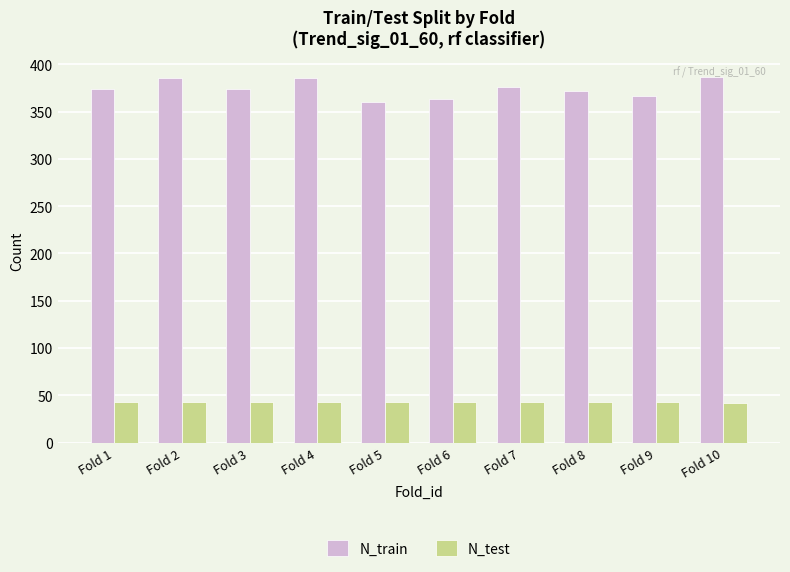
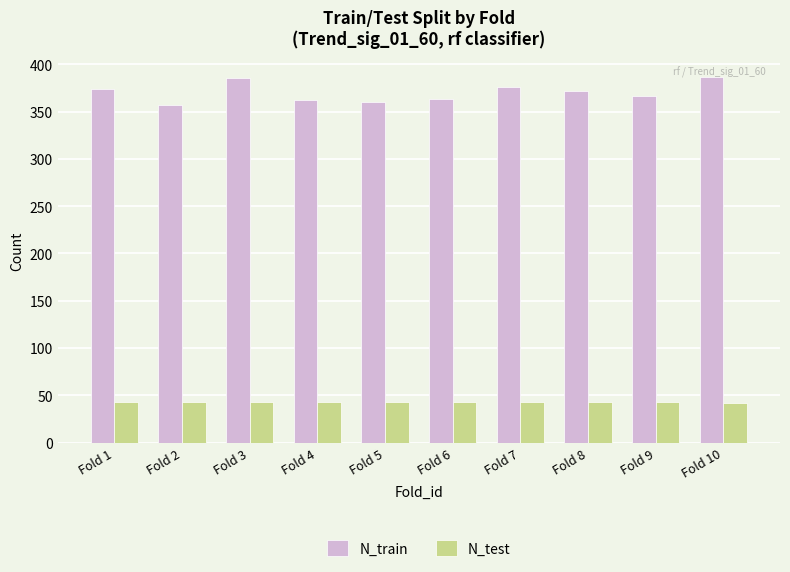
N_train, Fold 2: 390 -> 360
N_train, Fold 3: 370 -> 390
N_train, Fold 4: 390 -> 360
